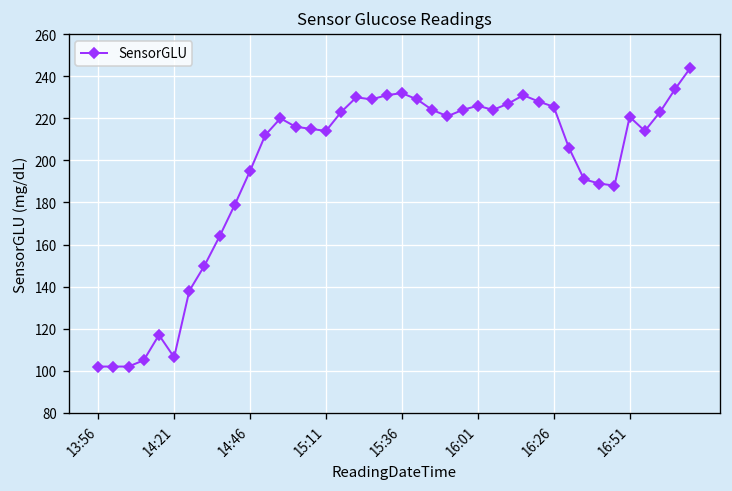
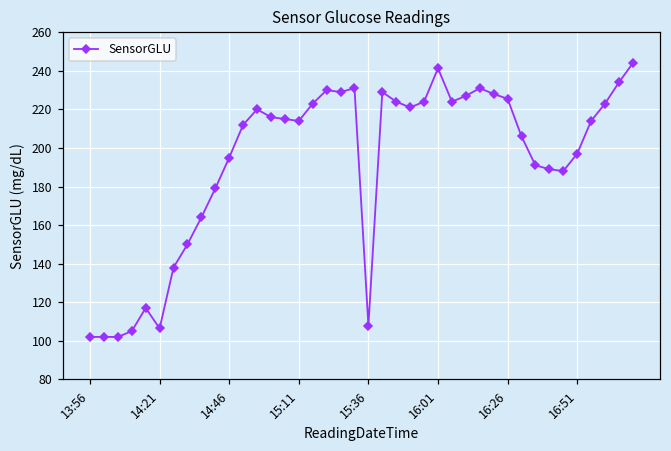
15:36: 232 -> 108
16:01: 226 -> 241
16:51: 221 -> 197
